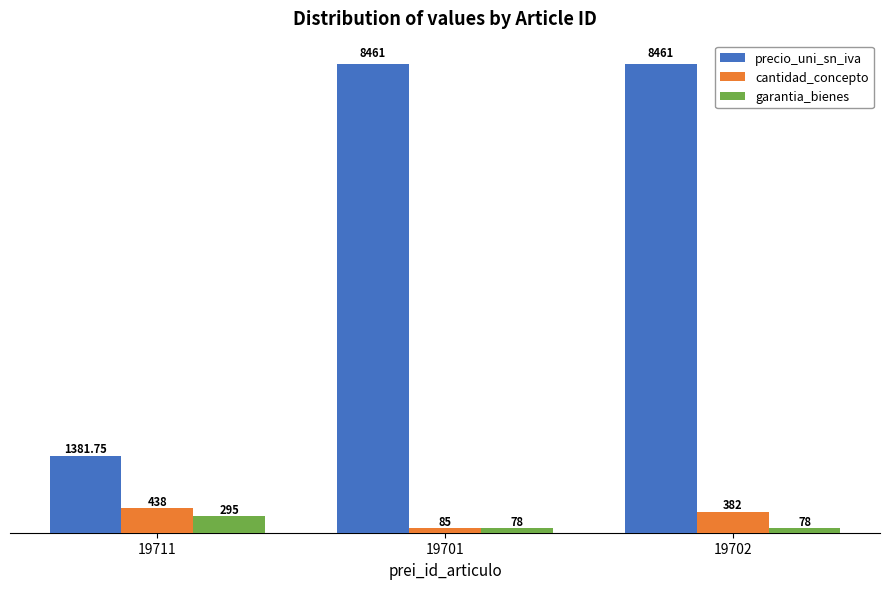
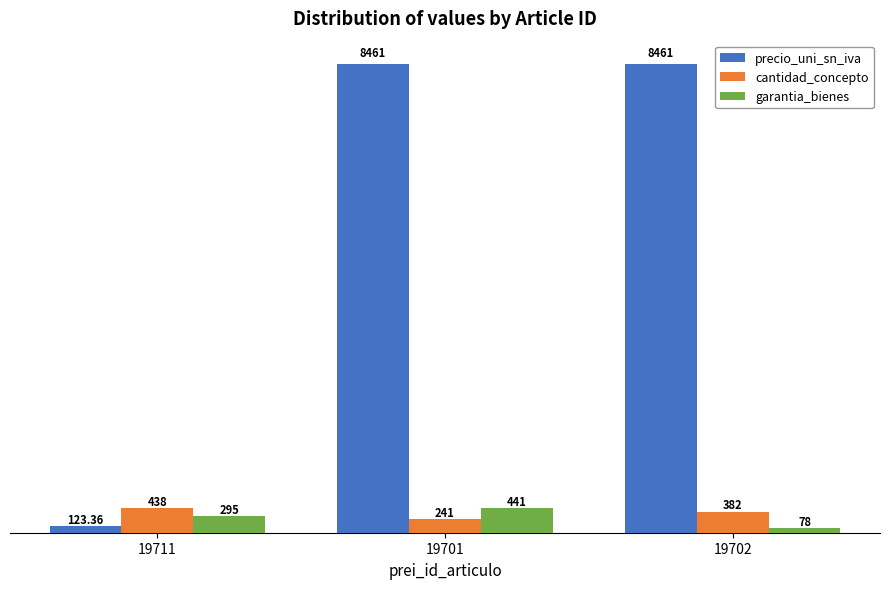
precio_uni_sn_iva, 19711: 1381.75 -> 123.36
cantidad_concepto, 19701: 85 -> 241
garantia_bienes, 19701: 78 -> 441
